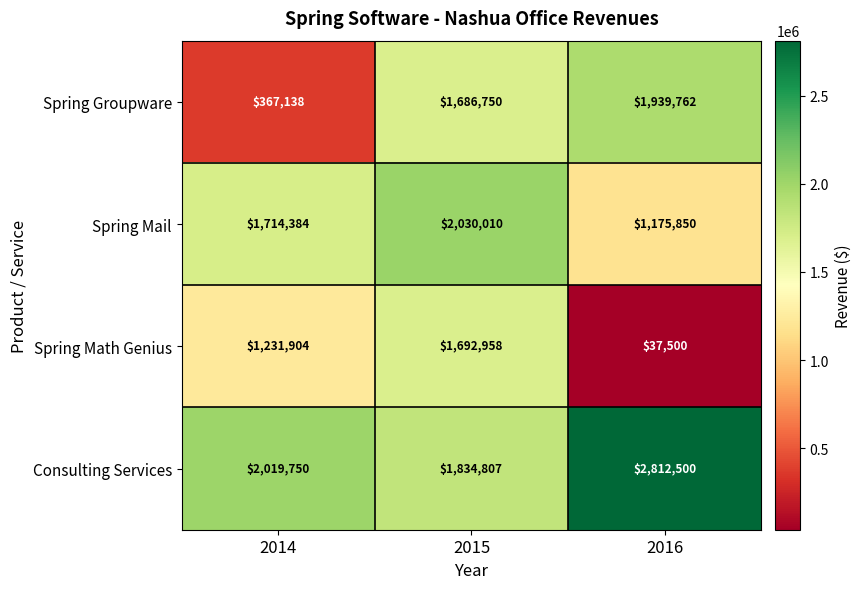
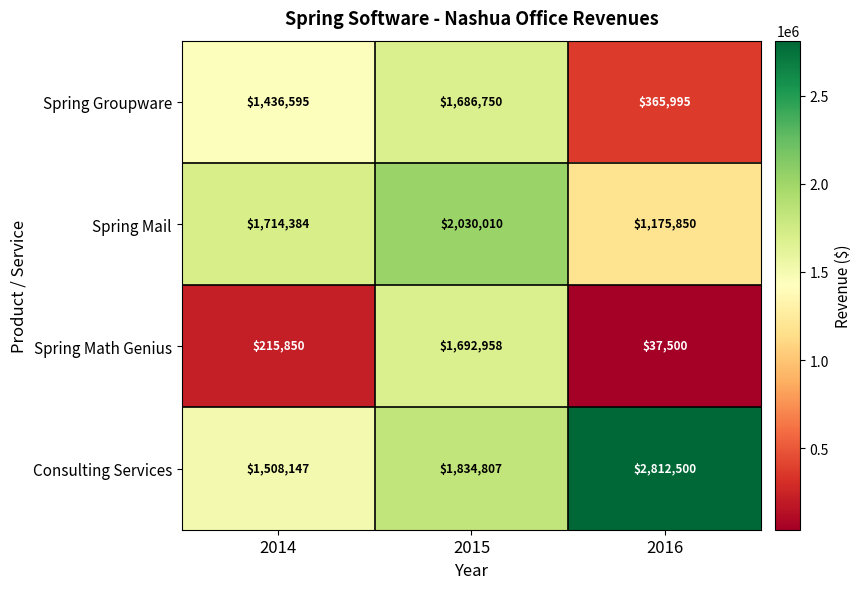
Spring Groupware, 2014: $367,138 -> $1,436,595
Spring Groupware, 2016: $1,939,762 -> $365,995
Spring Math Genius, 2014: $1,231,904 -> $215,850
Consulting Services, 2014: $2,019,750 -> $1,508,147
